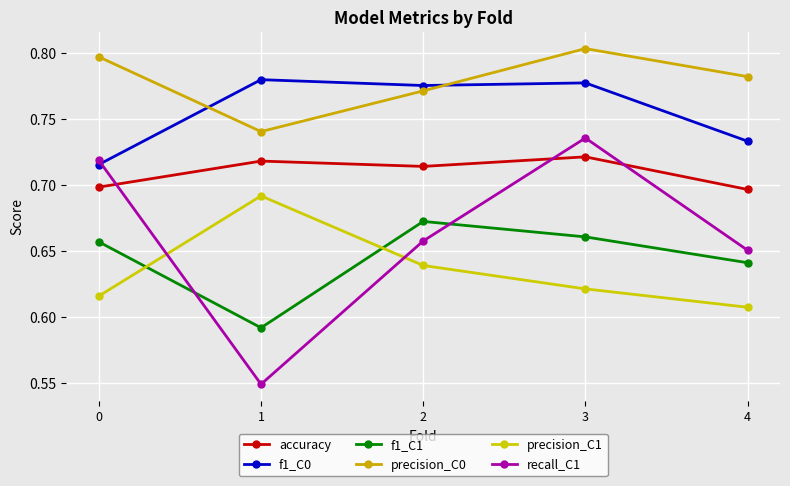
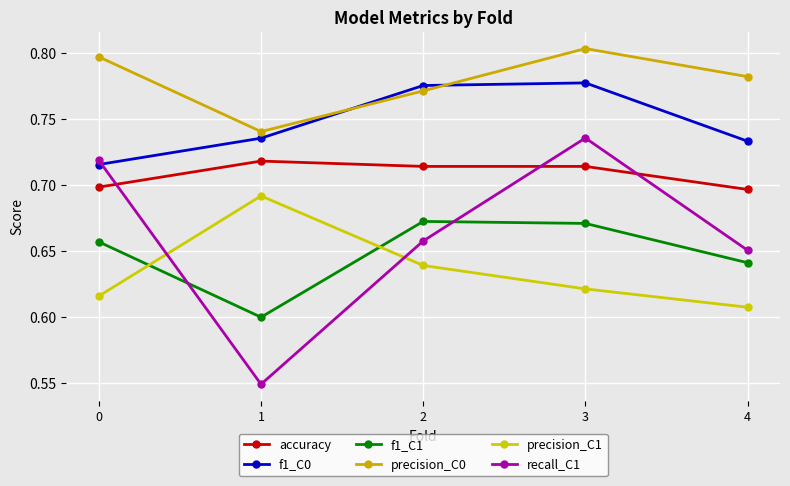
f1_C0, 1: 0.780 -> 0.735
f1_C1, 1: 0.592 -> 0.600
accuracy, 3: 0.721 -> 0.714
f1_C1, 3: 0.661 -> 0.671
